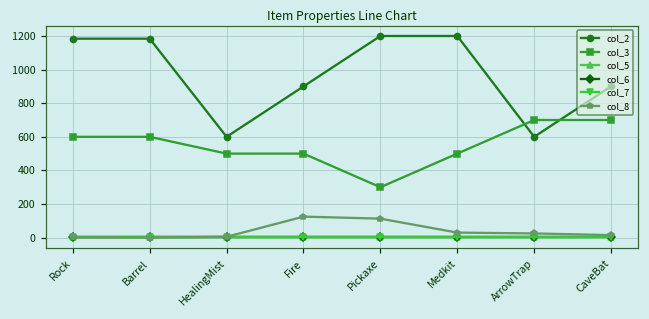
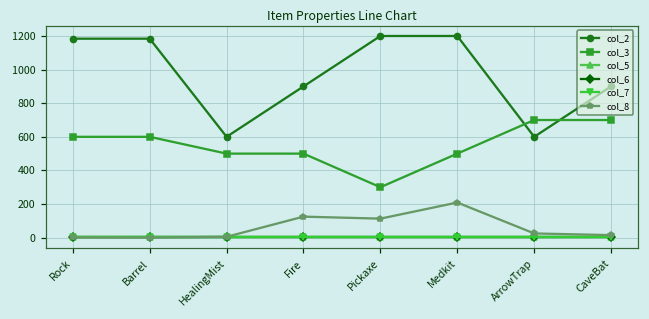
col_8, Medkit: 30 -> 210
